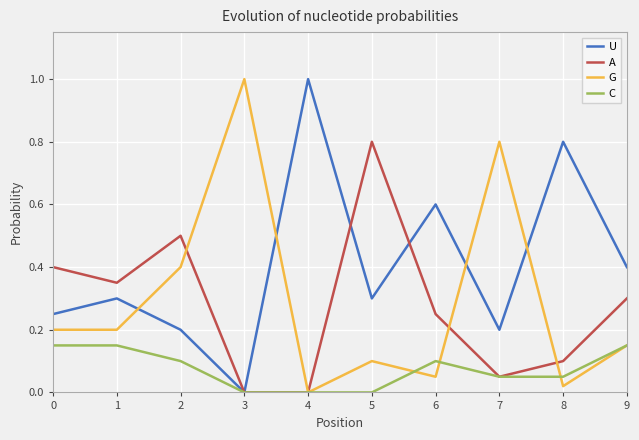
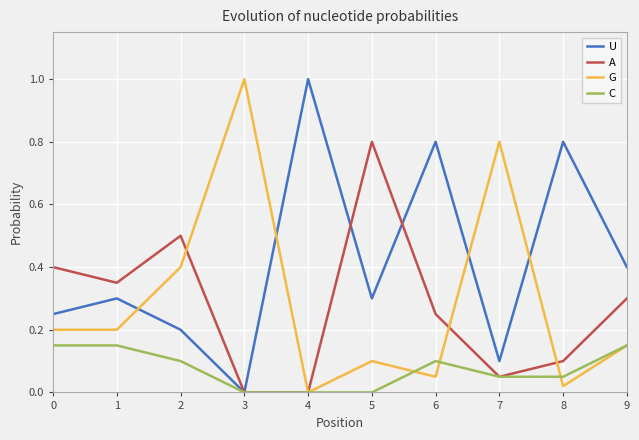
U, 6: 0.6 -> 0.8
U, 7: 0.2 -> 0.1
